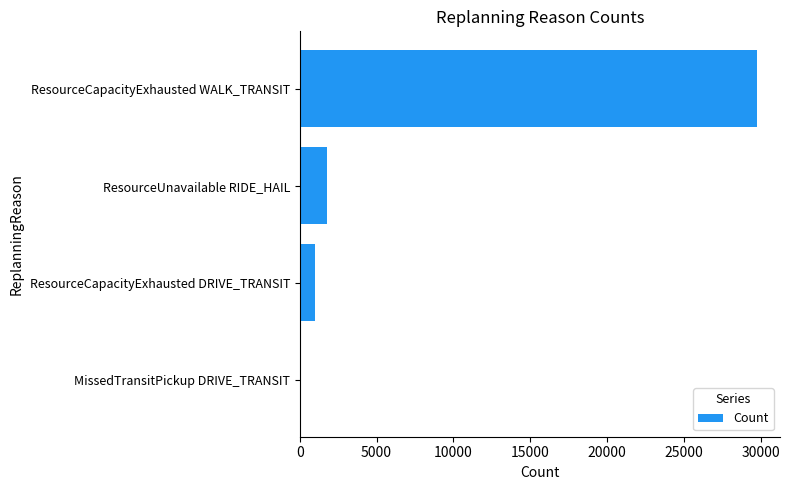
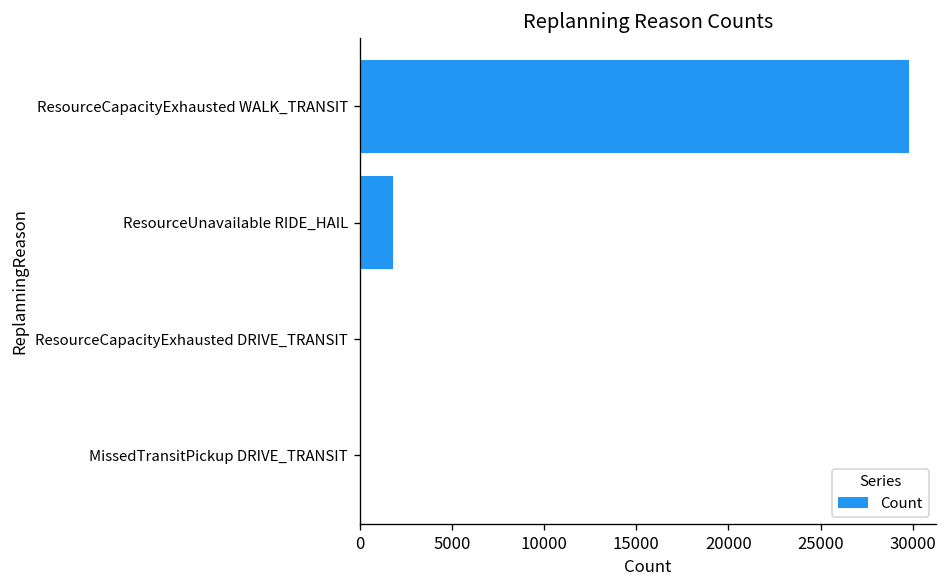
ResourceCapacityExhausted DRIVE_TRANSIT: 1000 -> 0
